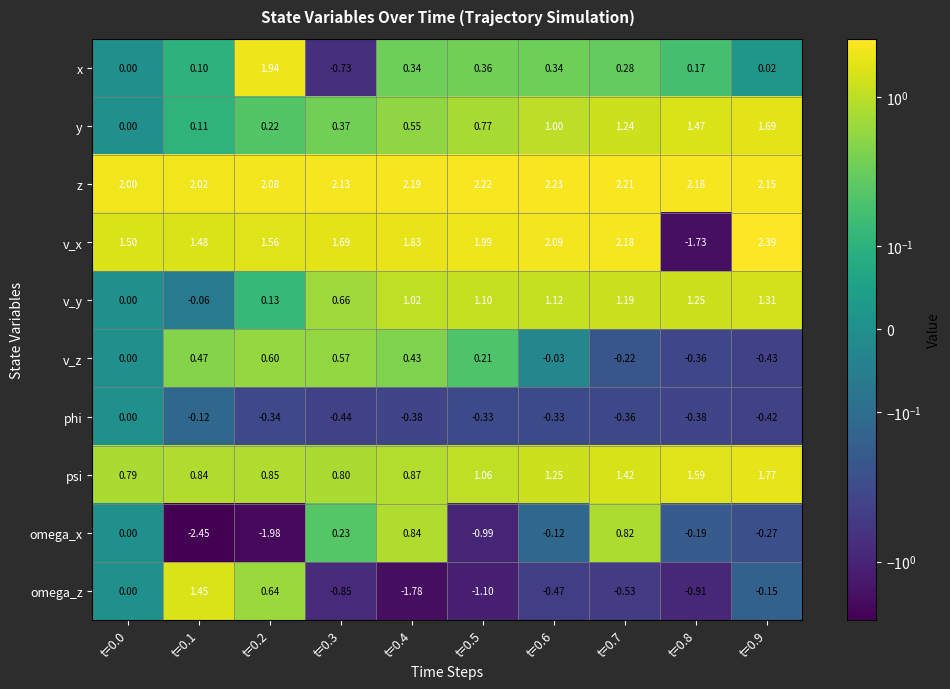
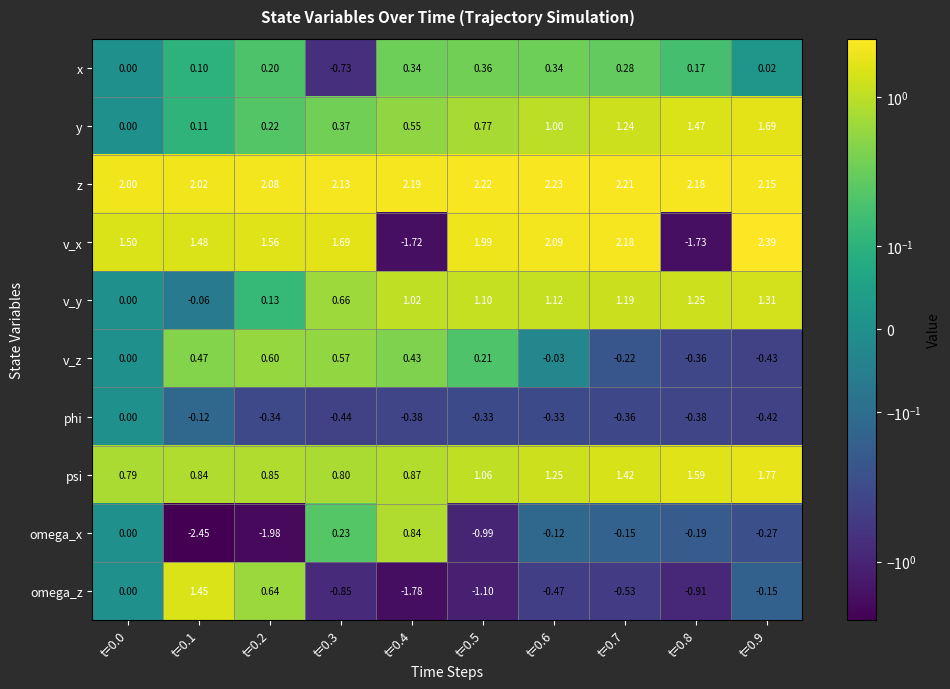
x, t=0.2: 1.94 -> 0.20
v_x, t=0.4: 1.83 -> -1.72
omega_x, t=0.7: 0.82 -> -0.15
